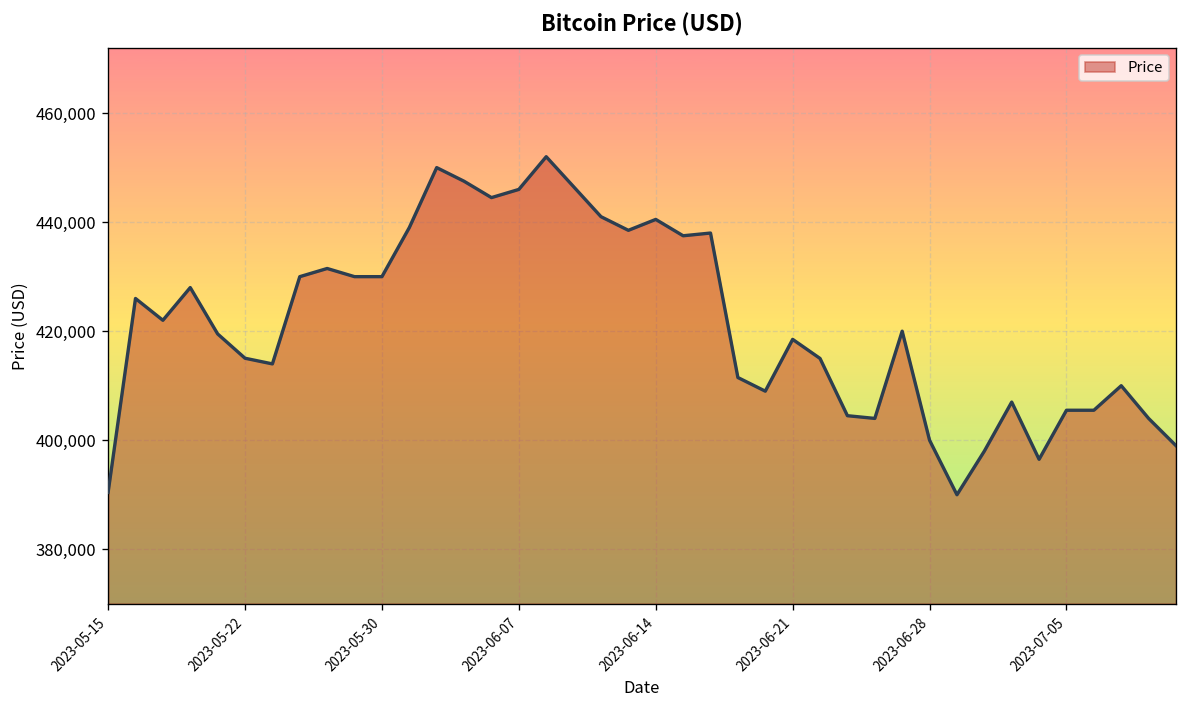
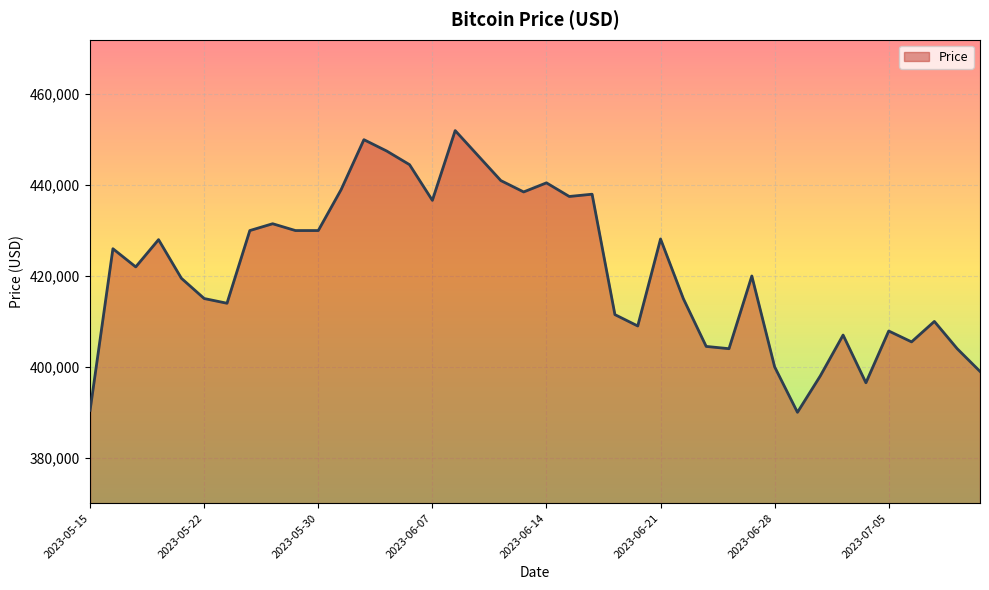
2023-06-07: 446,000 -> 437,000
2023-06-21: 419,000 -> 428,000
2023-07-05: 406,000 -> 408,000
